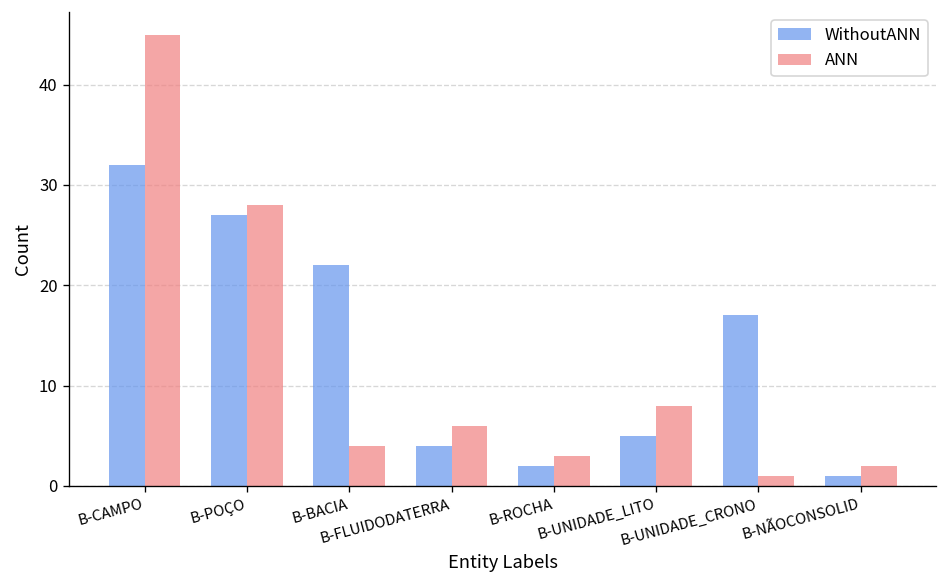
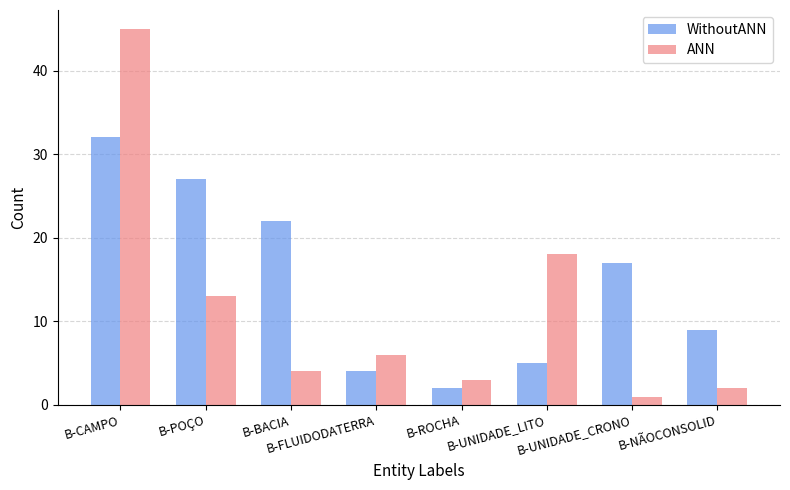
ANN, B-POÇO: 28 -> 13
ANN, B-UNIDADE_LITO: 8 -> 18
WithoutANN, B-NÃOCONSOLID: 1 -> 9
